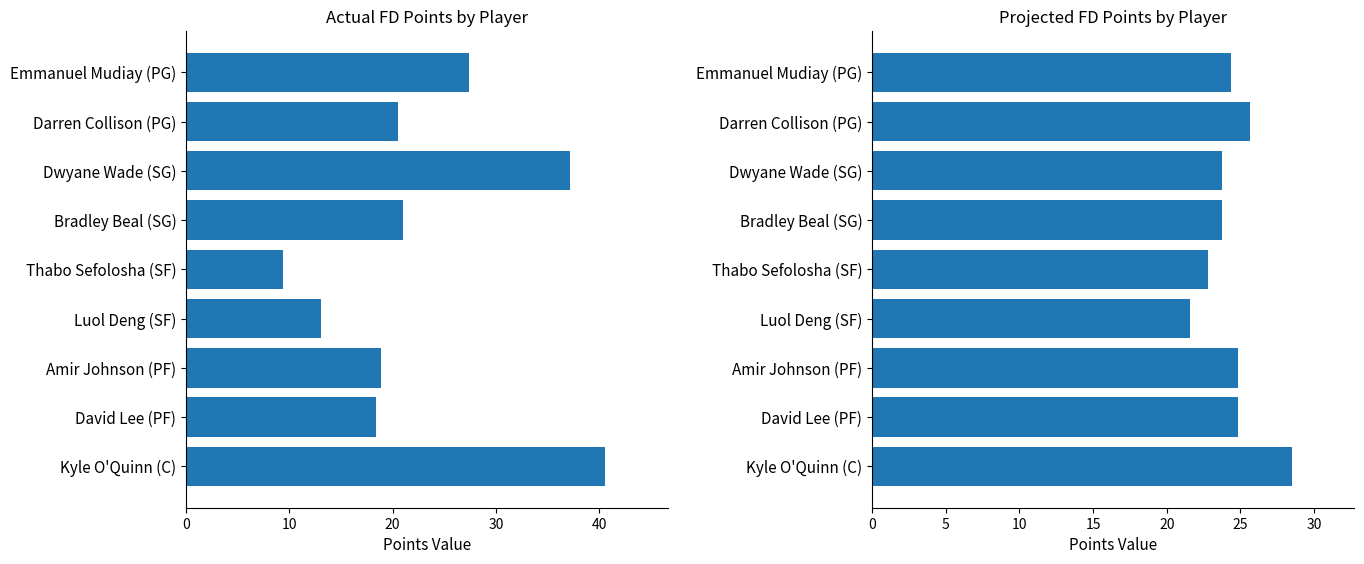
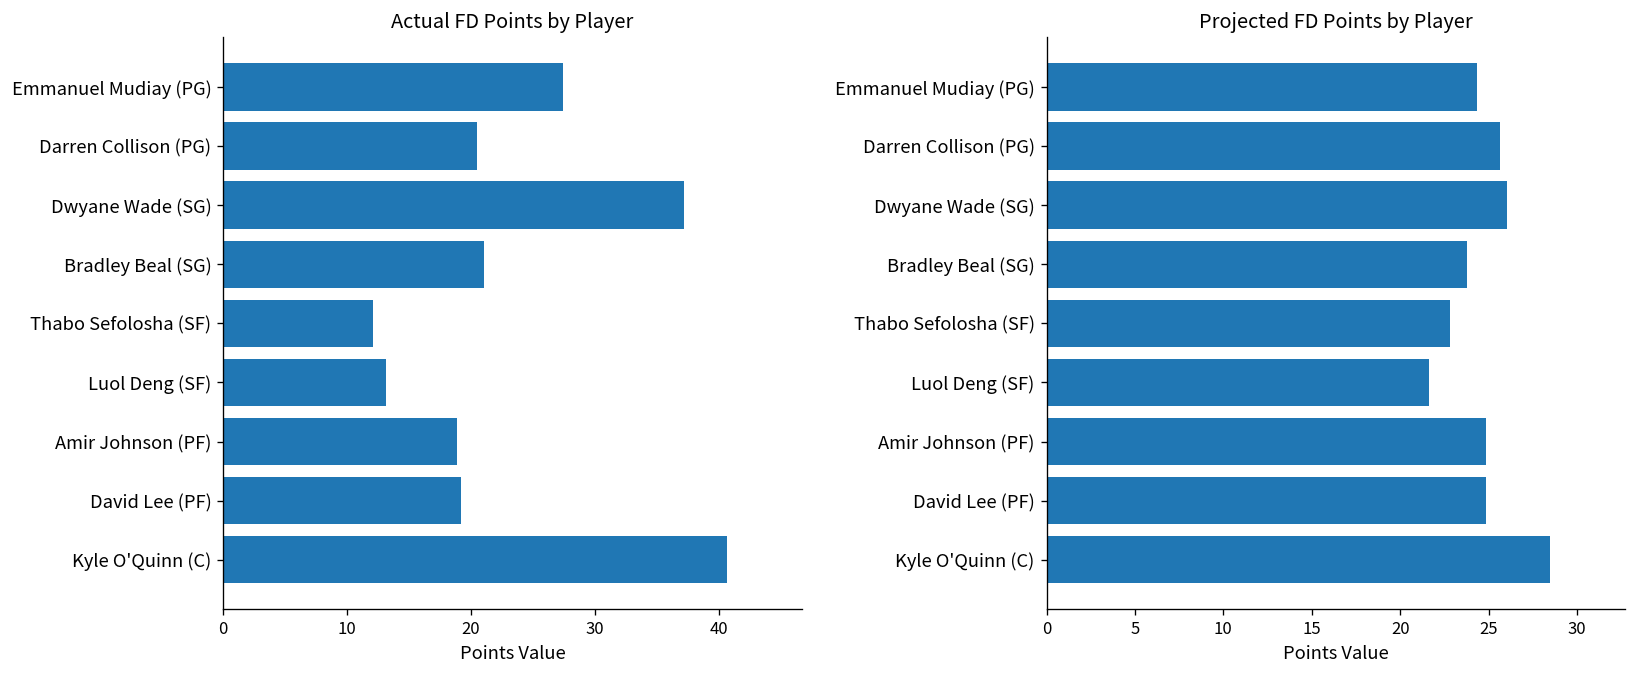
Actual FD Points by Player, Thabo Sefolosha (SF): 9.4 -> 12.1
Actual FD Points by Player, David Lee (PF): 18.4 -> 19.2
Projected FD Points by Player, Dwyane Wade (SG): 23.8 -> 26.1
